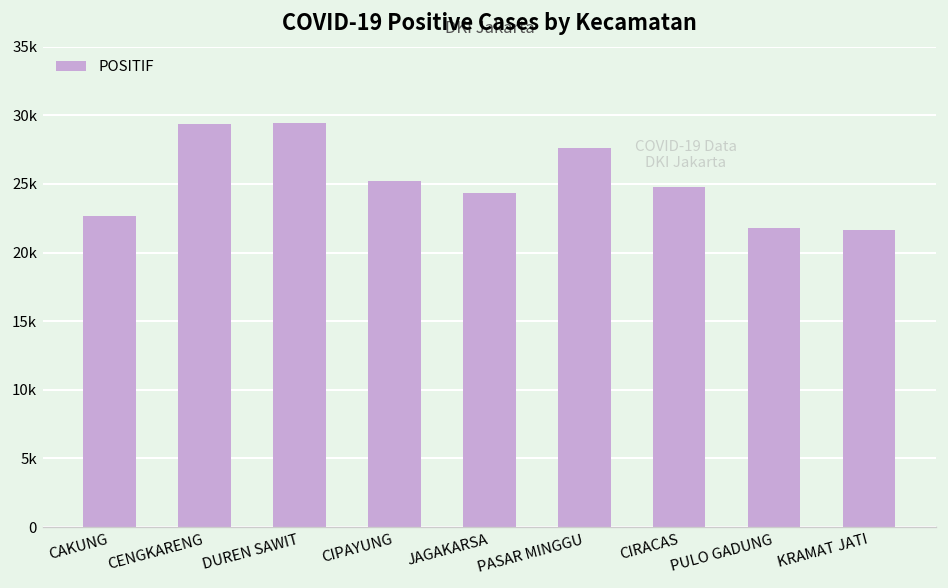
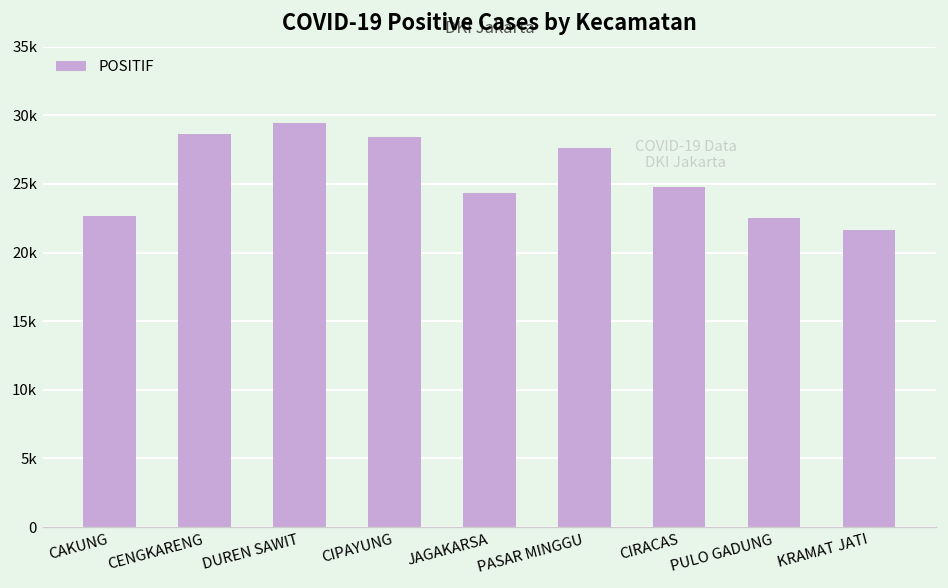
CENGKARENG: 29300 -> 28600
CIPAYUNG: 25200 -> 28400
PULO GADUNG: 21800 -> 22500
